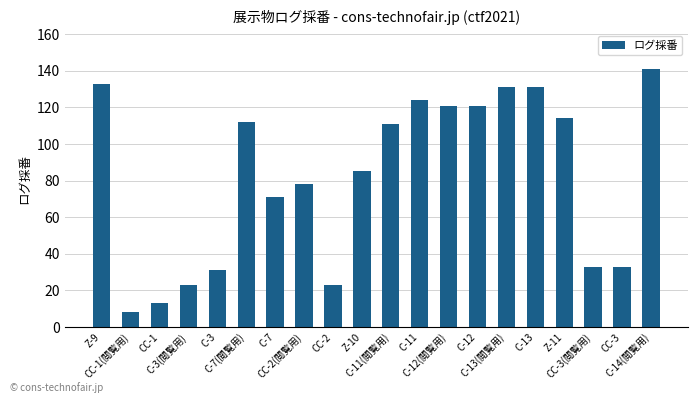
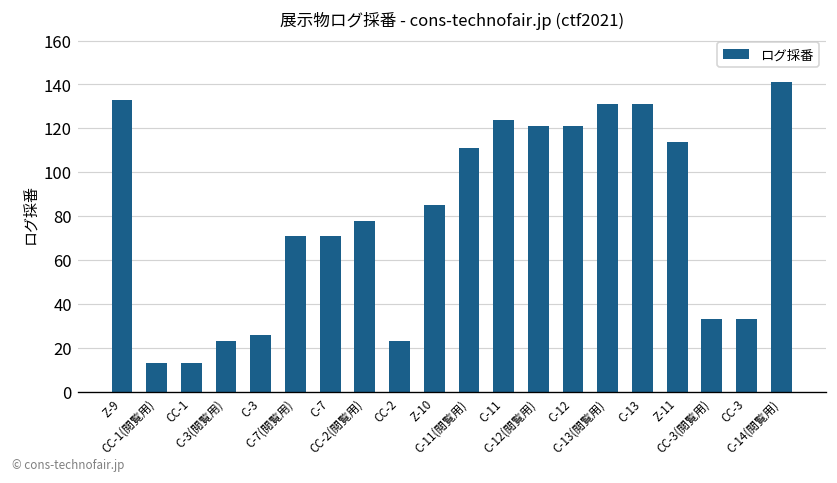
CC-1(閲覧用): 8 -> 13
C-3: 31 -> 26
C-7(閲覧用): 112 -> 71
